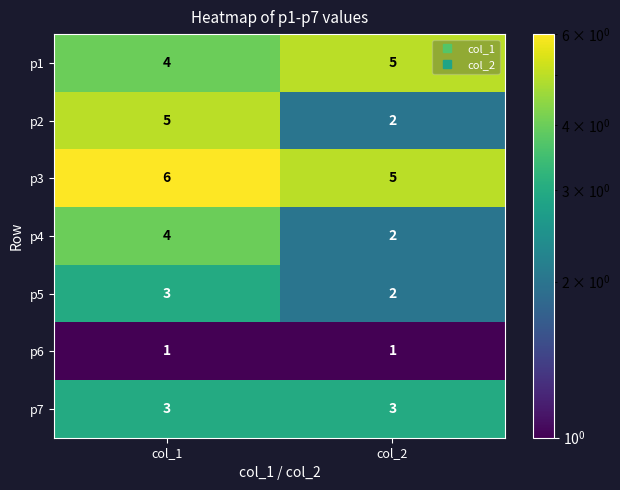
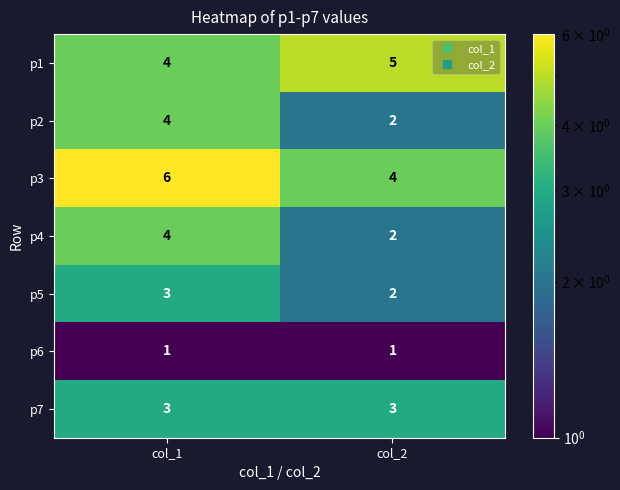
p2, col_1: 5 -> 4
p3, col_2: 5 -> 4
